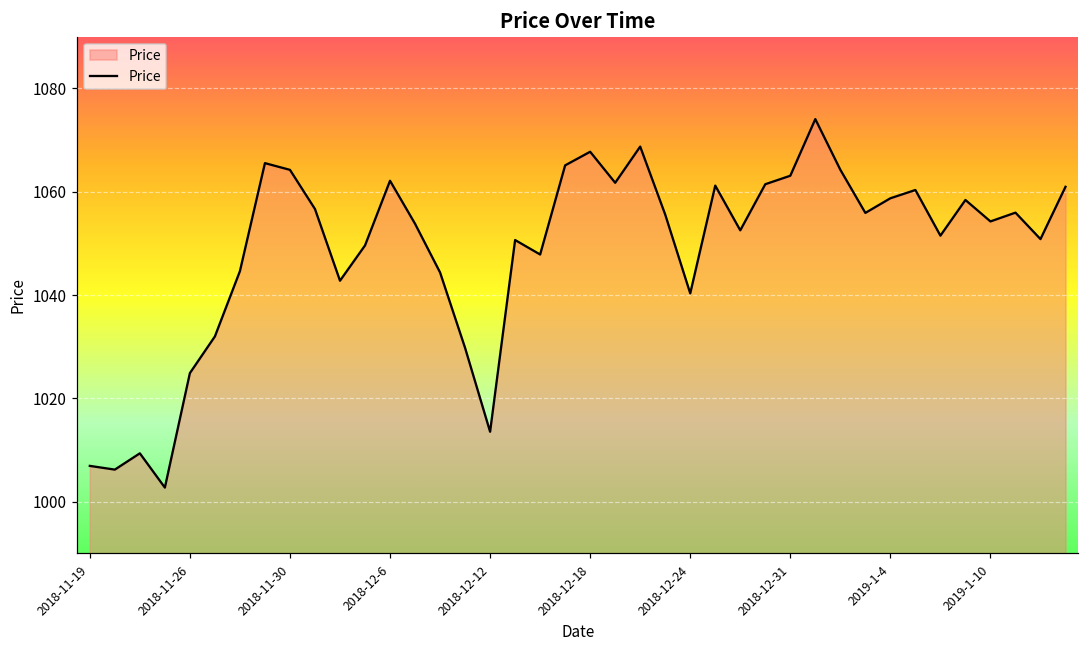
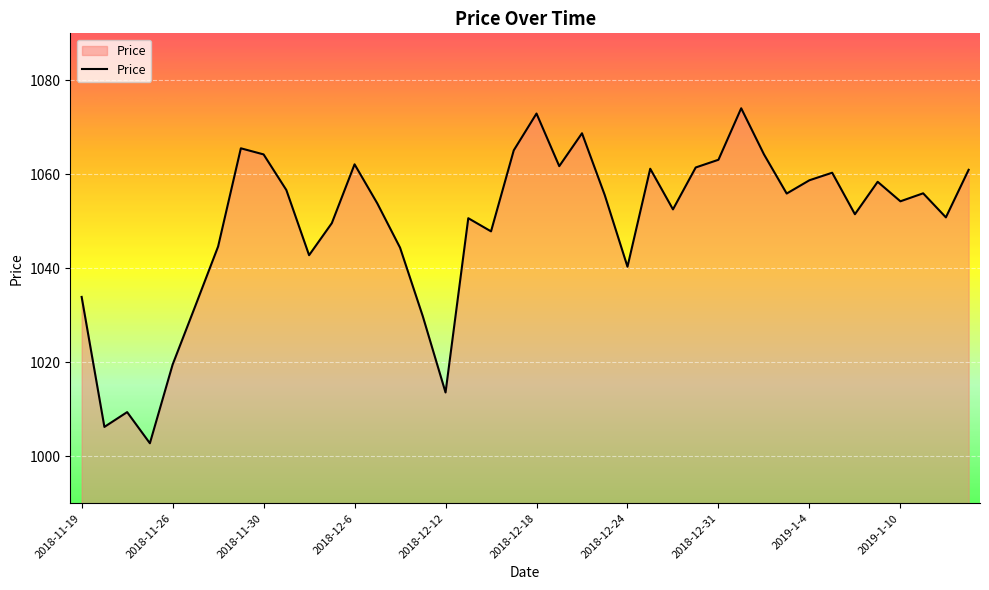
2018-11-19: 1007 -> 1034
2018-11-26: 1025 -> 1020
2018-12-18: 1068 -> 1073
